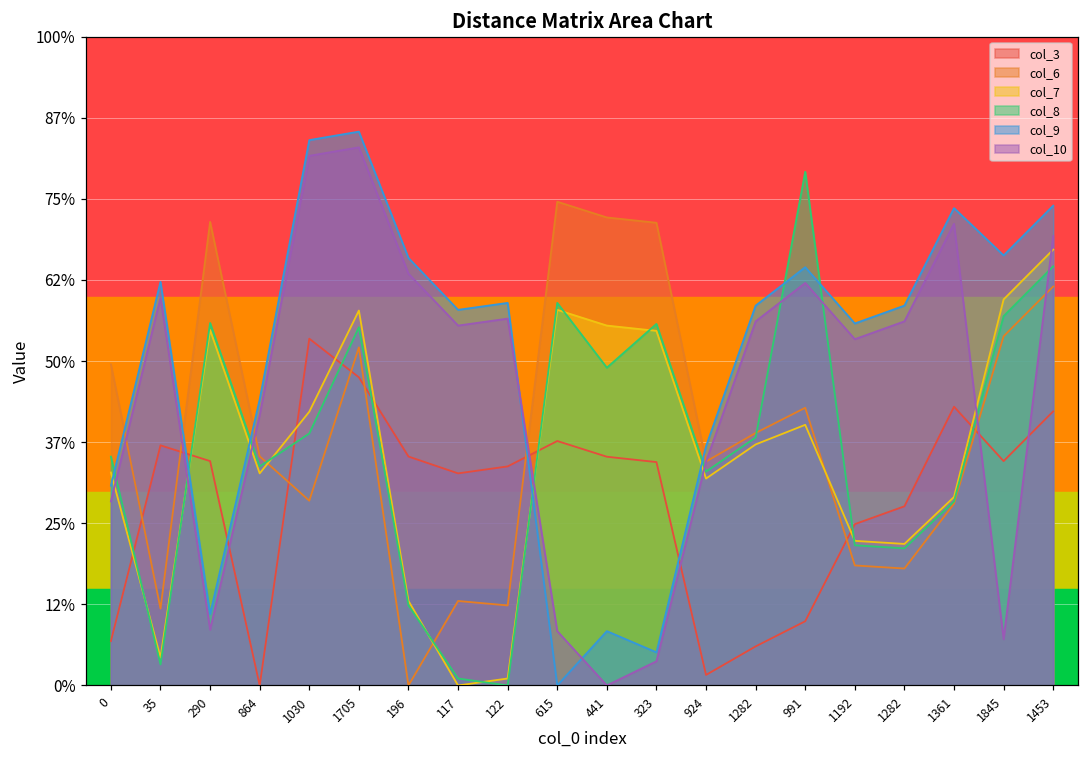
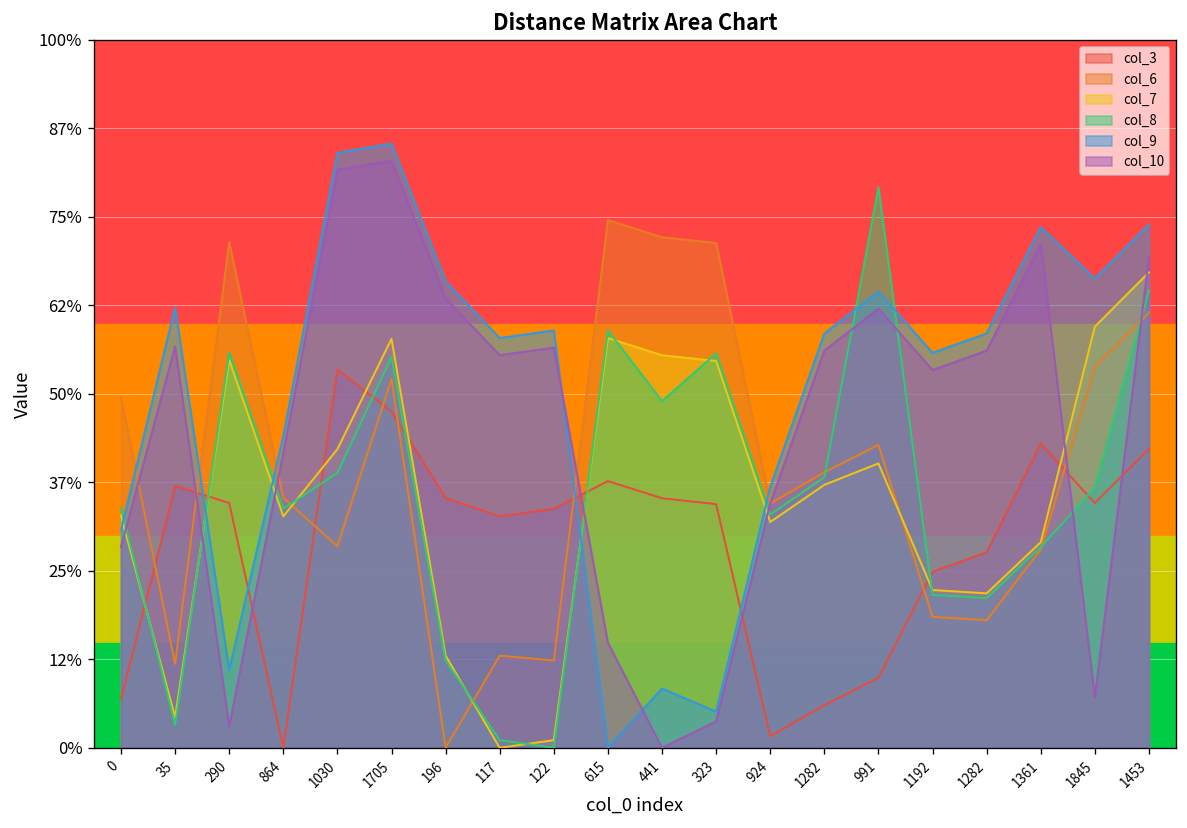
col_8, 0: 35% -> 34%
col_10, 35: 60% -> 57%
col_10, 290: 9% -> 3%
col_10, 615: 8% -> 15%
col_8, 1845: 57% -> 37%
